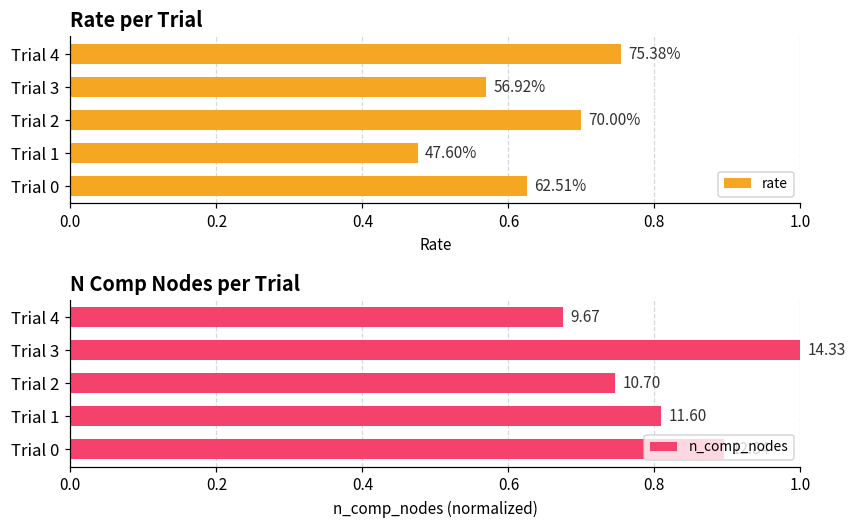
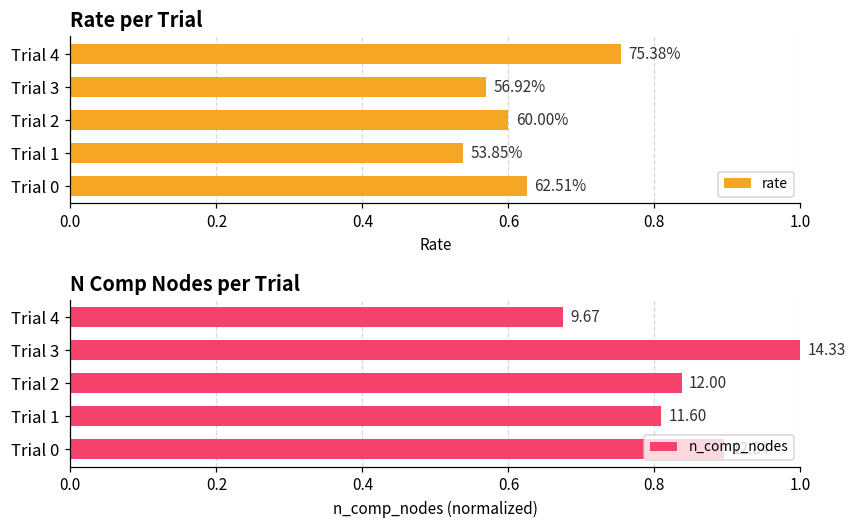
Rate per Trial, Trial 2: 70.00% -> 60.00%
Rate per Trial, Trial 1: 47.60% -> 53.85%
N Comp Nodes per Trial, Trial 2: 10.70 -> 12.00
